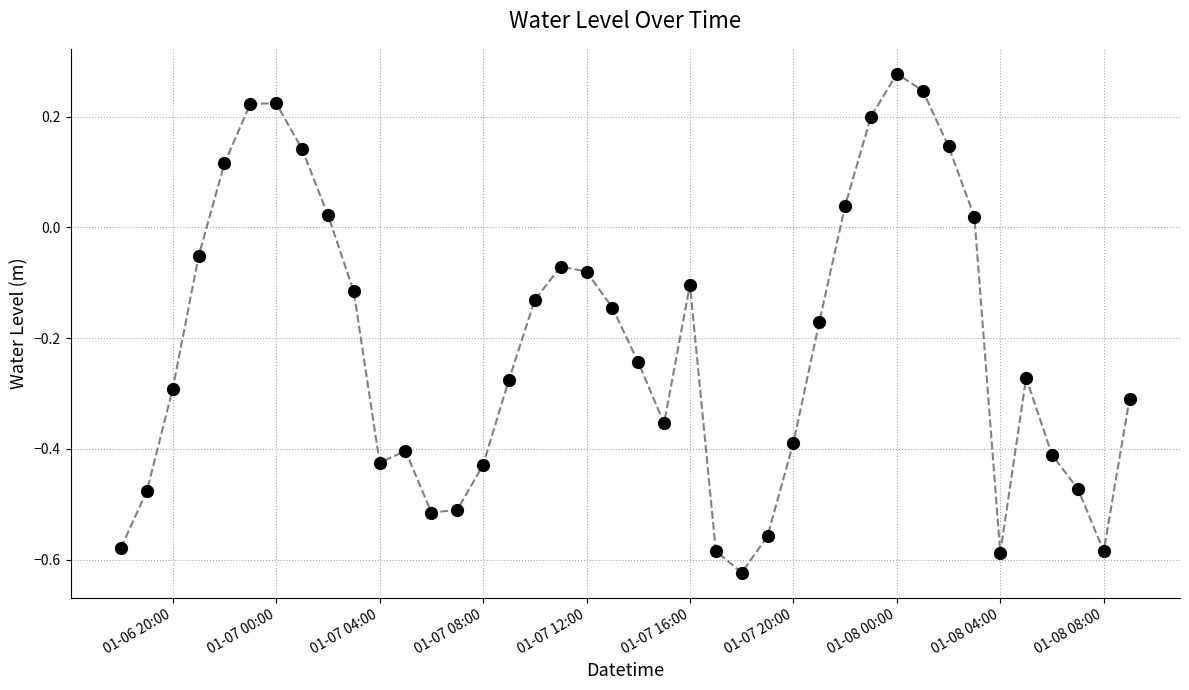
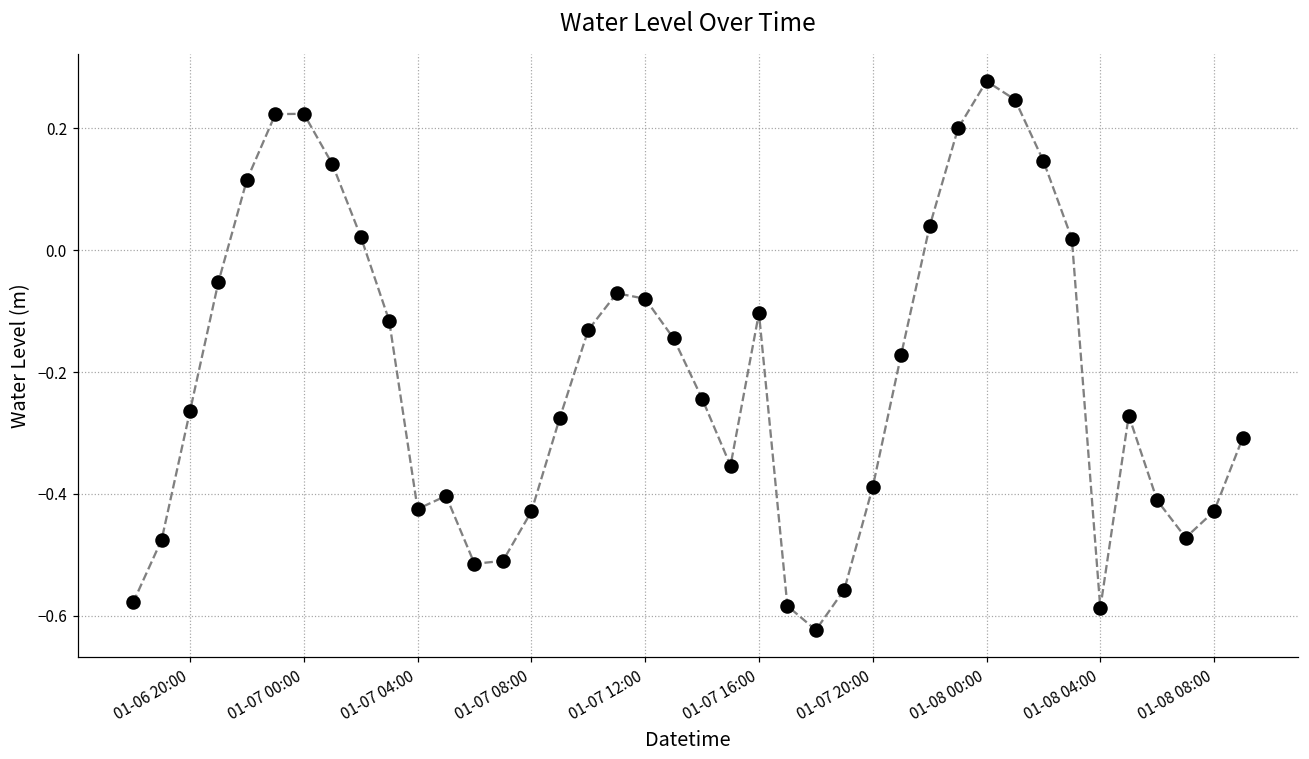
01-06 20:00: -0.29 -> -0.26
01-08 08:00: -0.58 -> -0.43
